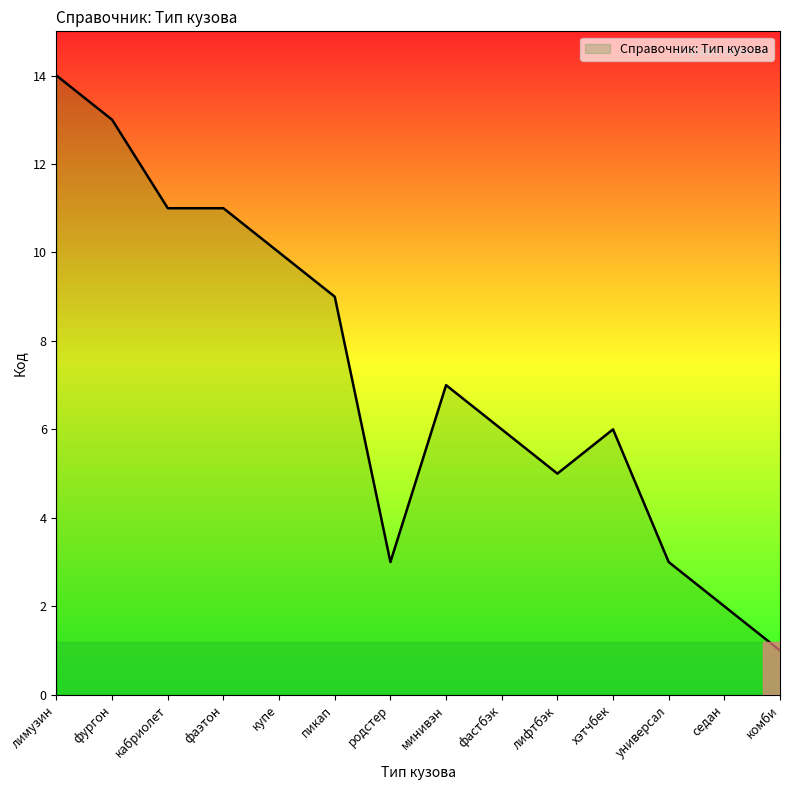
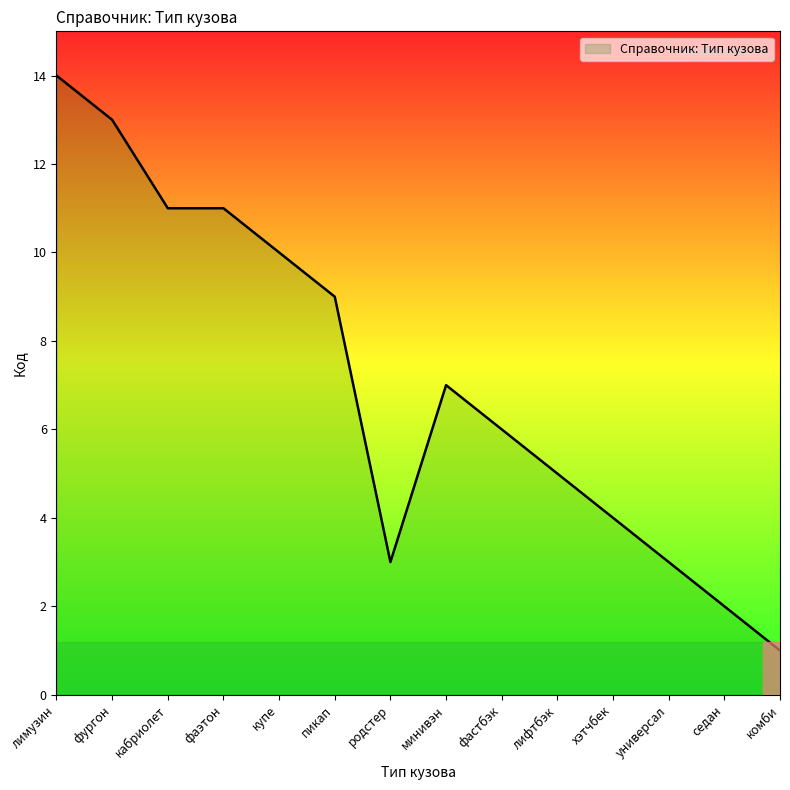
хэтчбек: 6 -> 4
